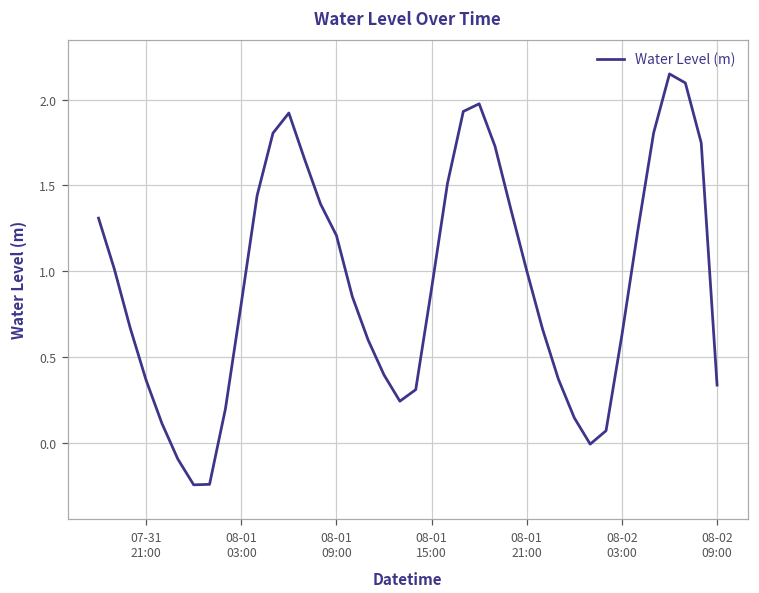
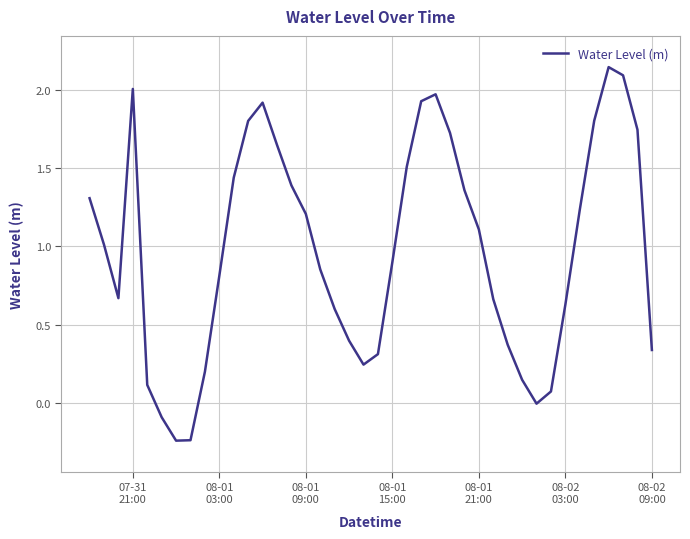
07-31 21:00: 0.37 -> 2.01
08-01 21:00: 1.00 -> 1.11
